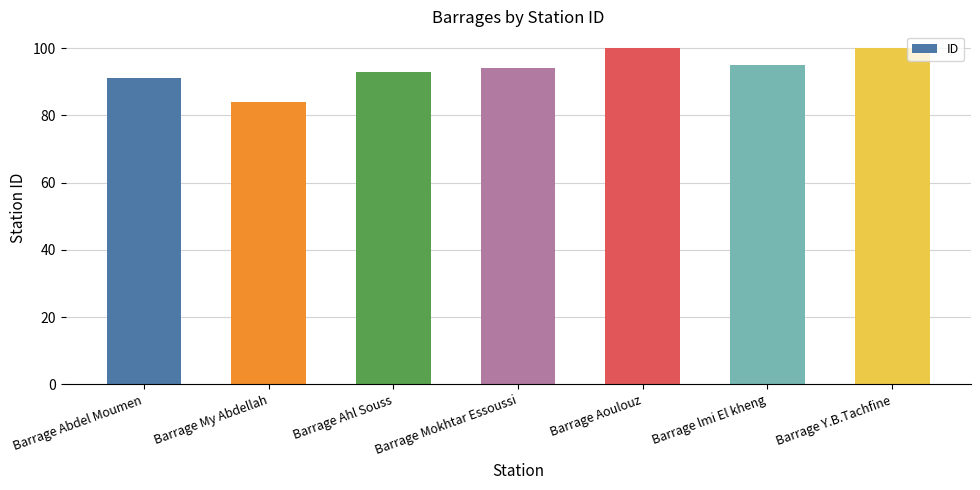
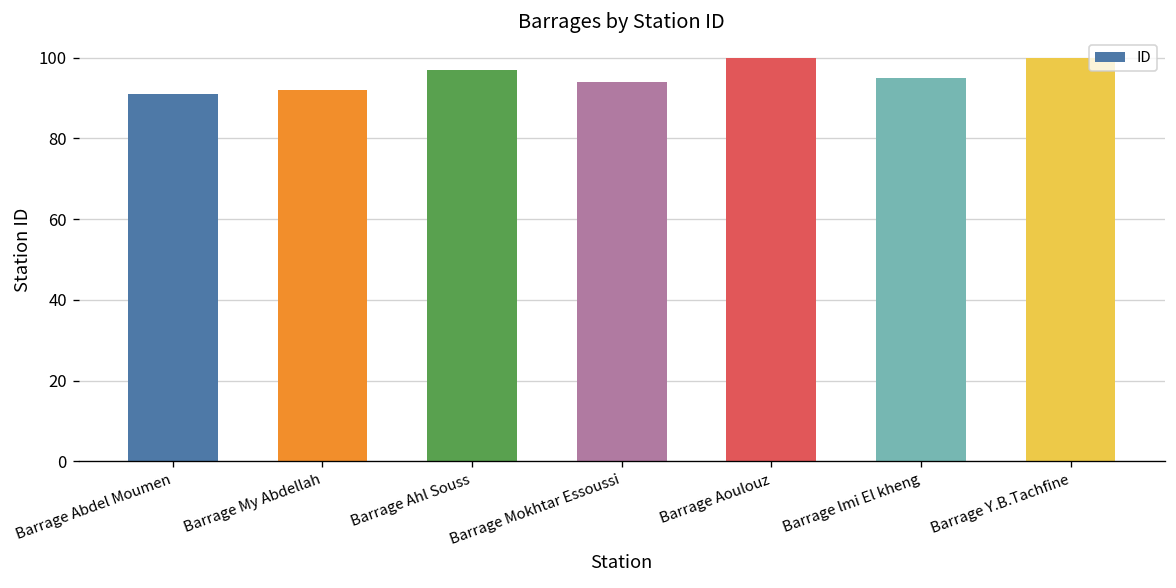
Barrage My Abdellah: 84 -> 92
Barrage Ahl Souss: 93 -> 97
